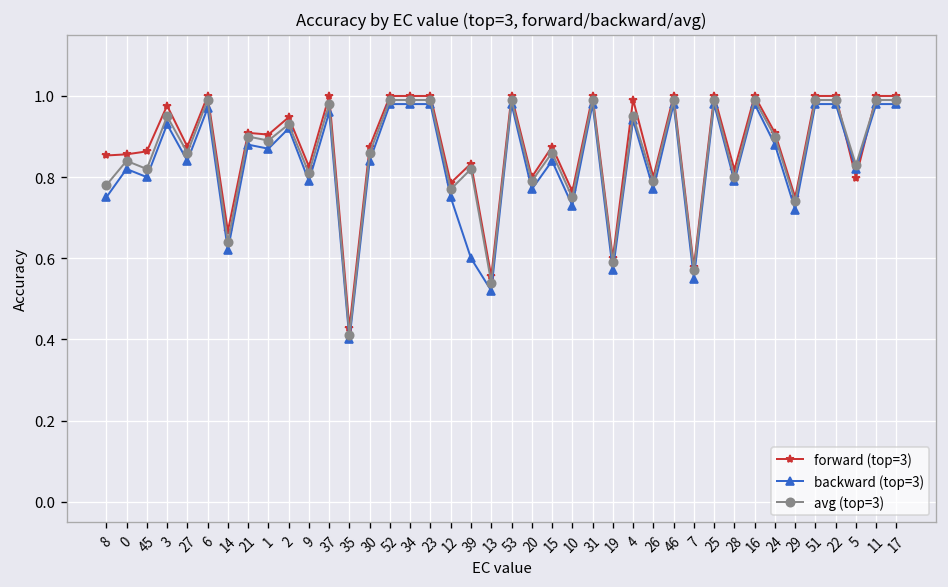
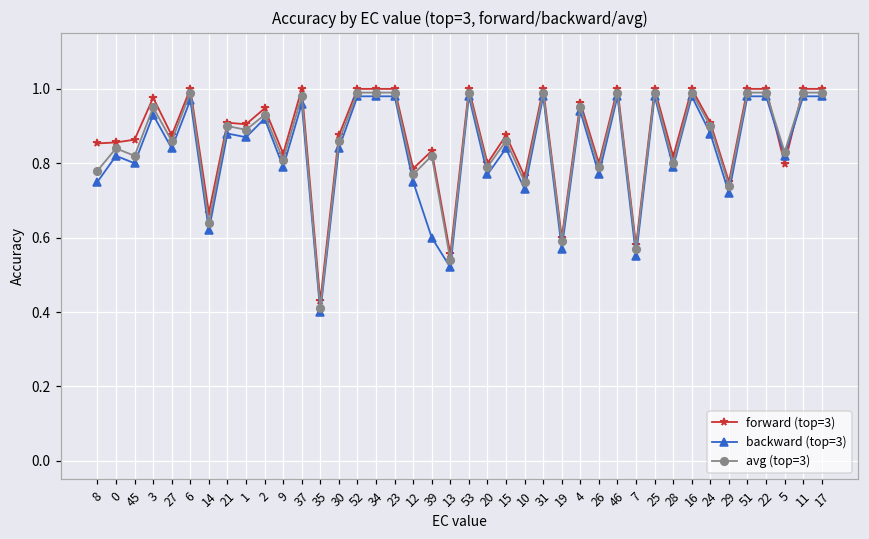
forward (top=3), 4: 0.99 -> 0.96
